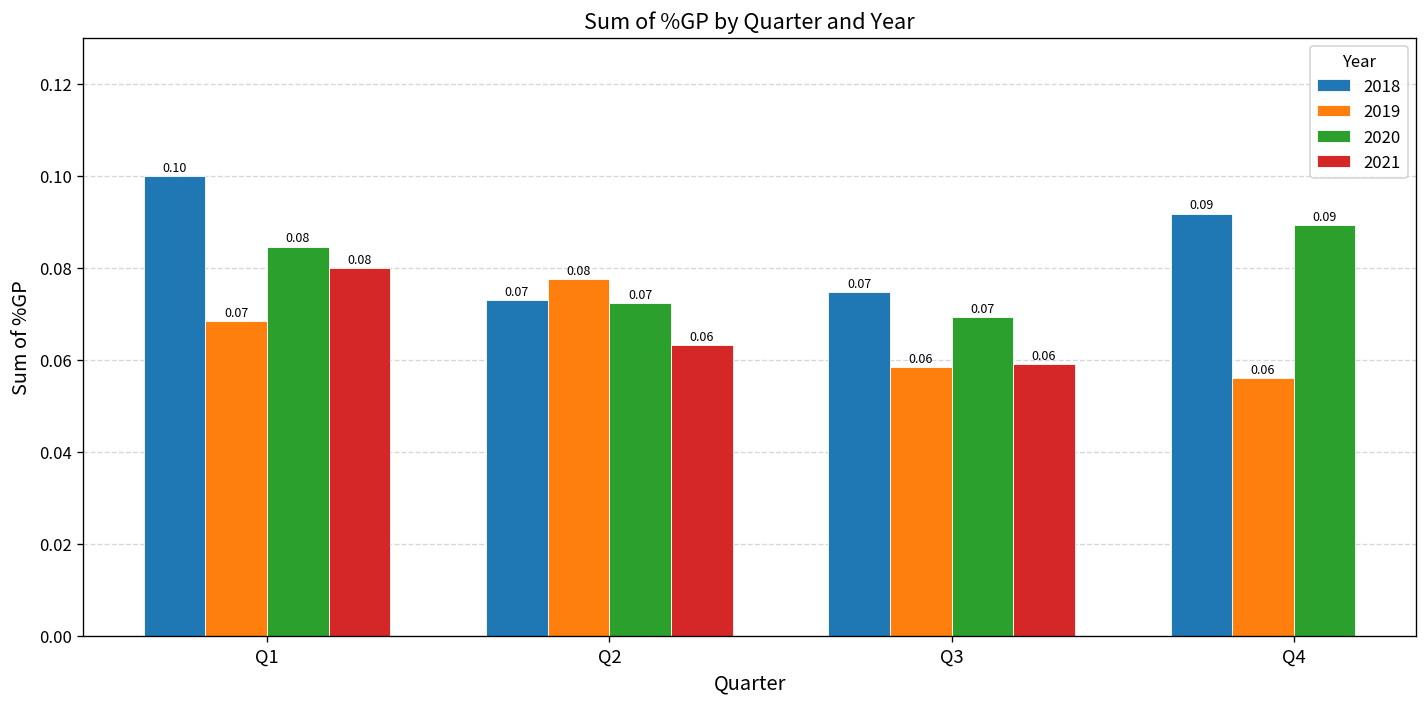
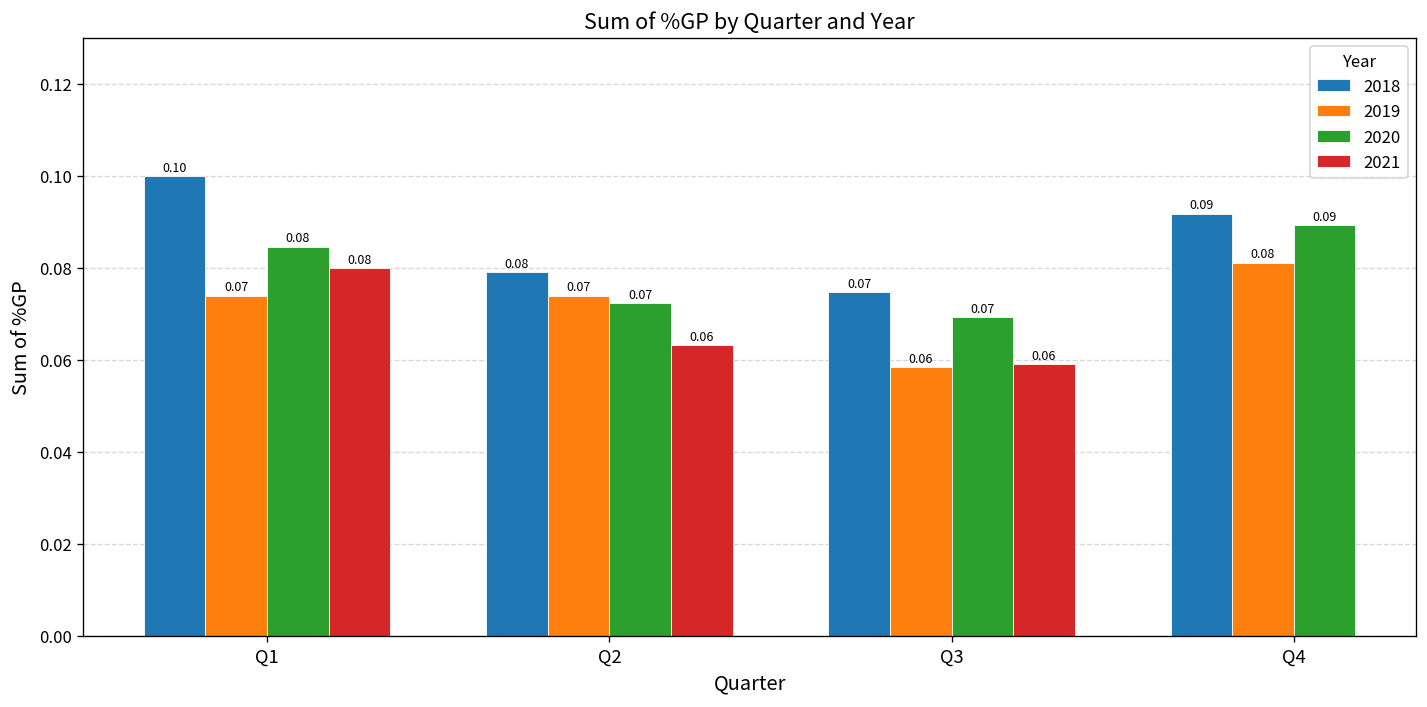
2019, Q1: 0.068 -> 0.074
2018, Q2: 0.07 -> 0.08
2019, Q2: 0.08 -> 0.07
2019, Q4: 0.06 -> 0.08
